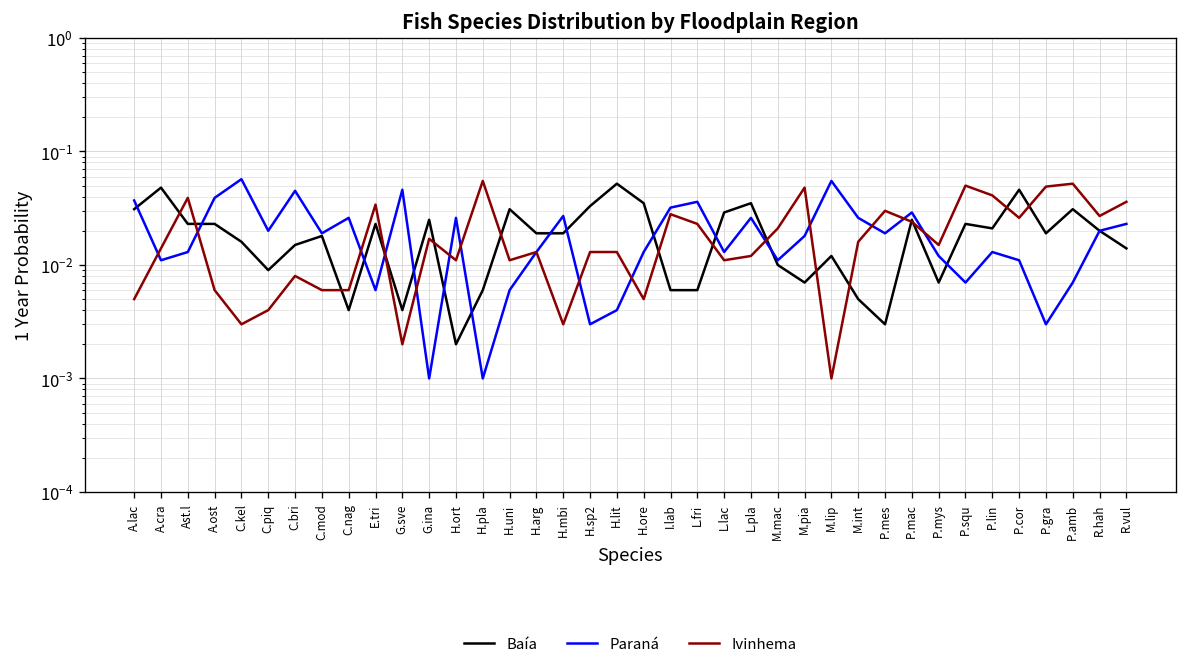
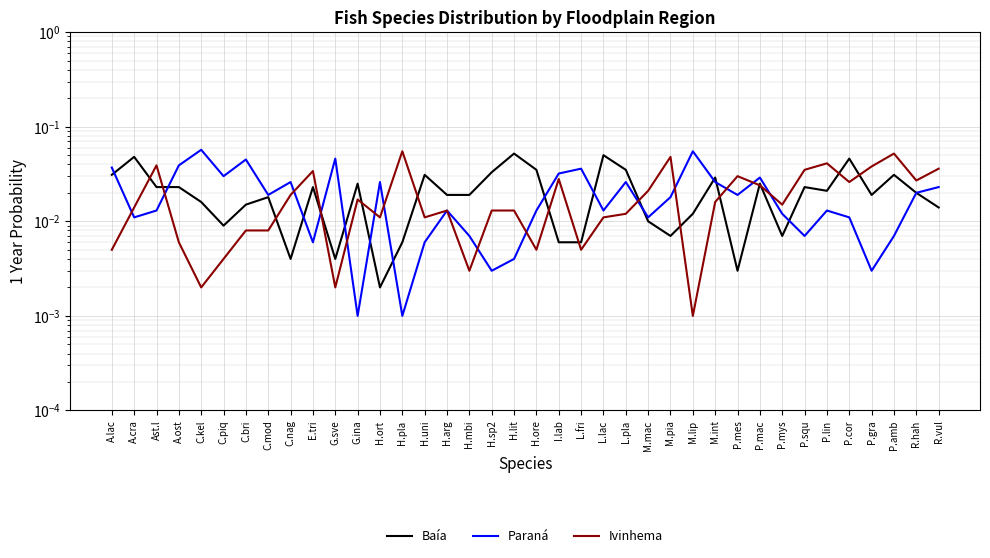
Ivinhema, C.kel: 0.0030 -> 0.0020
Paraná, C.piq: 0.020 -> 0.030
Ivinhema, C.mod: 0.006 -> 0.008
Ivinhema, C.nag: 0.006 -> 0.019
Paraná, H.mbi: 0.027 -> 0.007
Ivinhema, L.fri: 0.023 -> 0.005
Baía, L.lac: 0.029 -> 0.05
Baía, M.int: 0.005 -> 0.029
Ivinhema, P.squ: 0.05 -> 0.035
Ivinhema, P.gra: 0.05 -> 0.038
